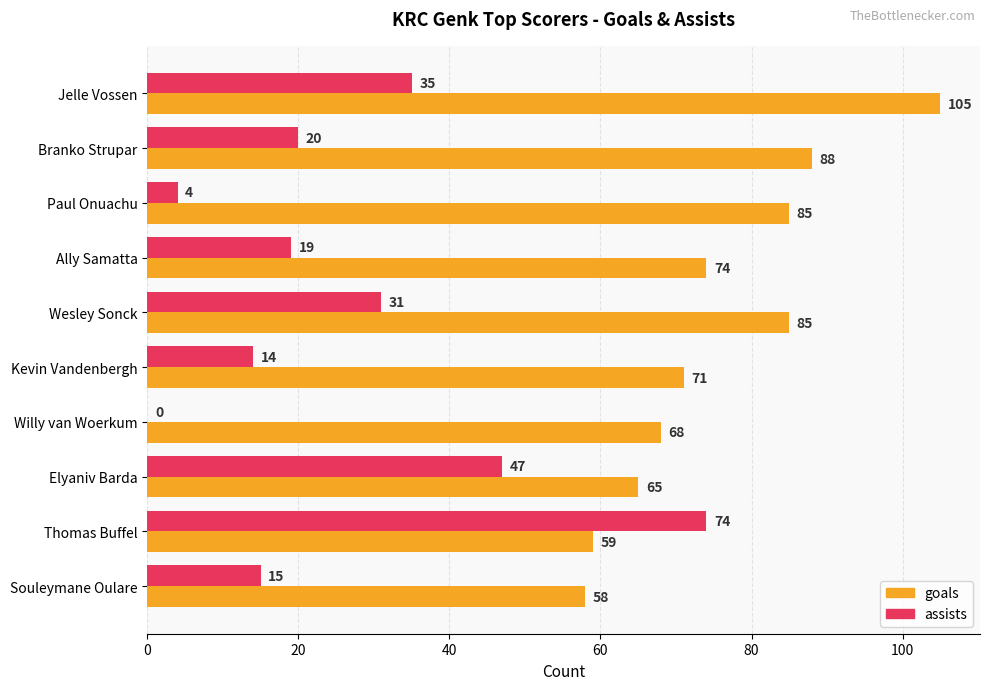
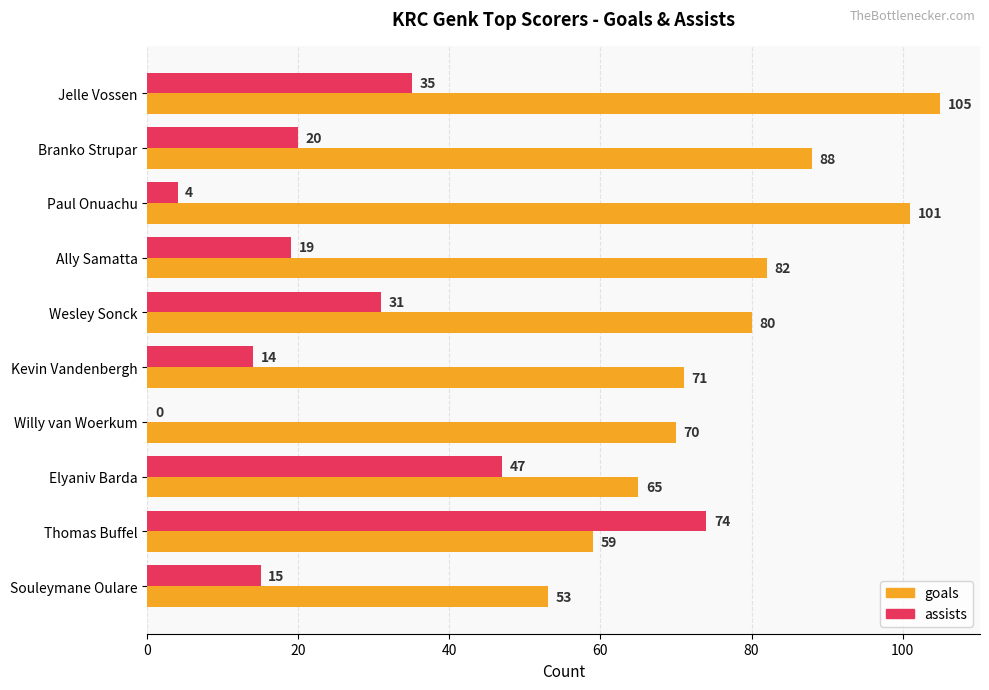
goals, Paul Onuachu: 85 -> 101
goals, Ally Samatta: 74 -> 82
goals, Wesley Sonck: 85 -> 80
goals, Willy van Woerkum: 68 -> 70
goals, Souleymane Oulare: 58 -> 53
